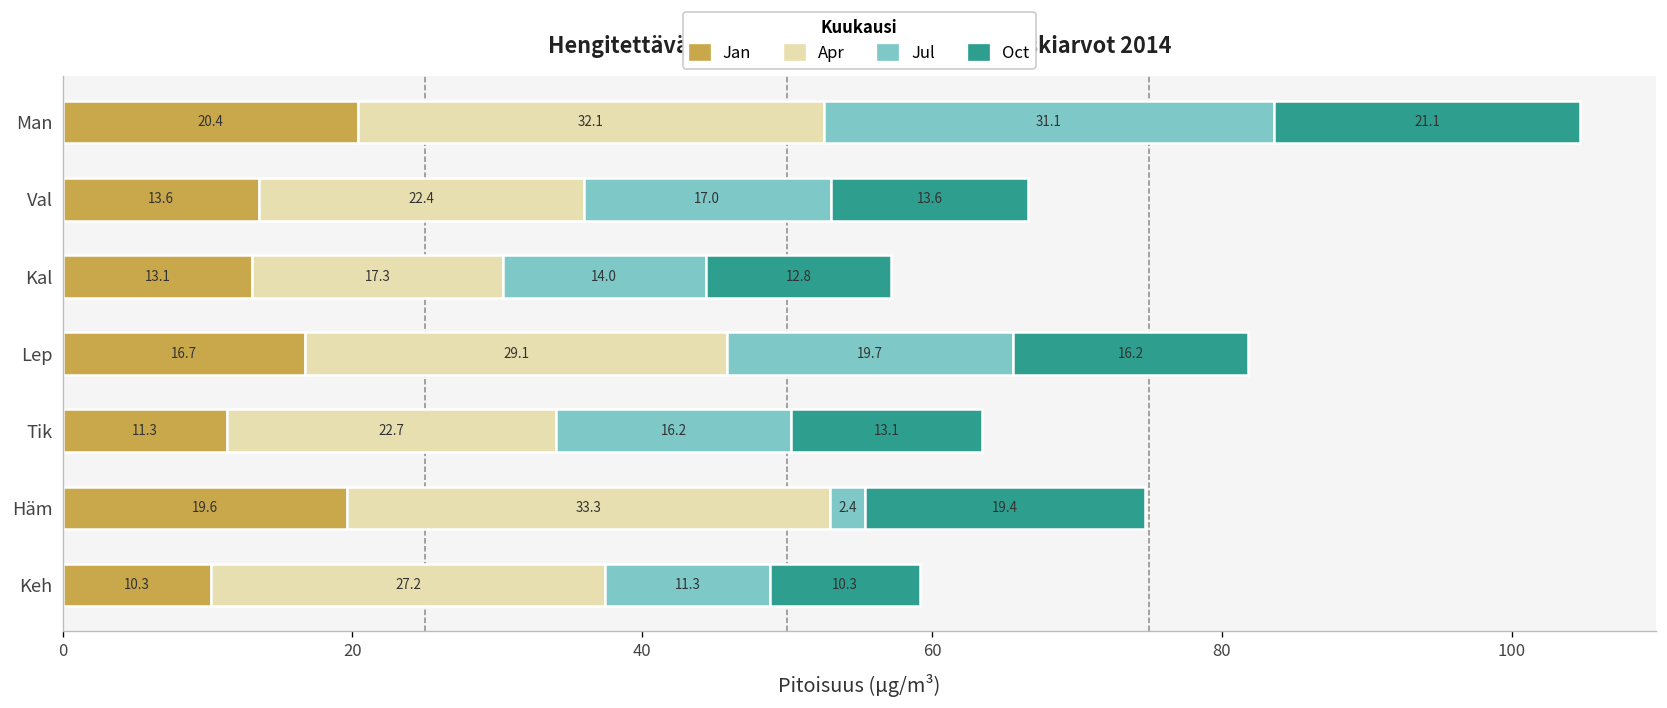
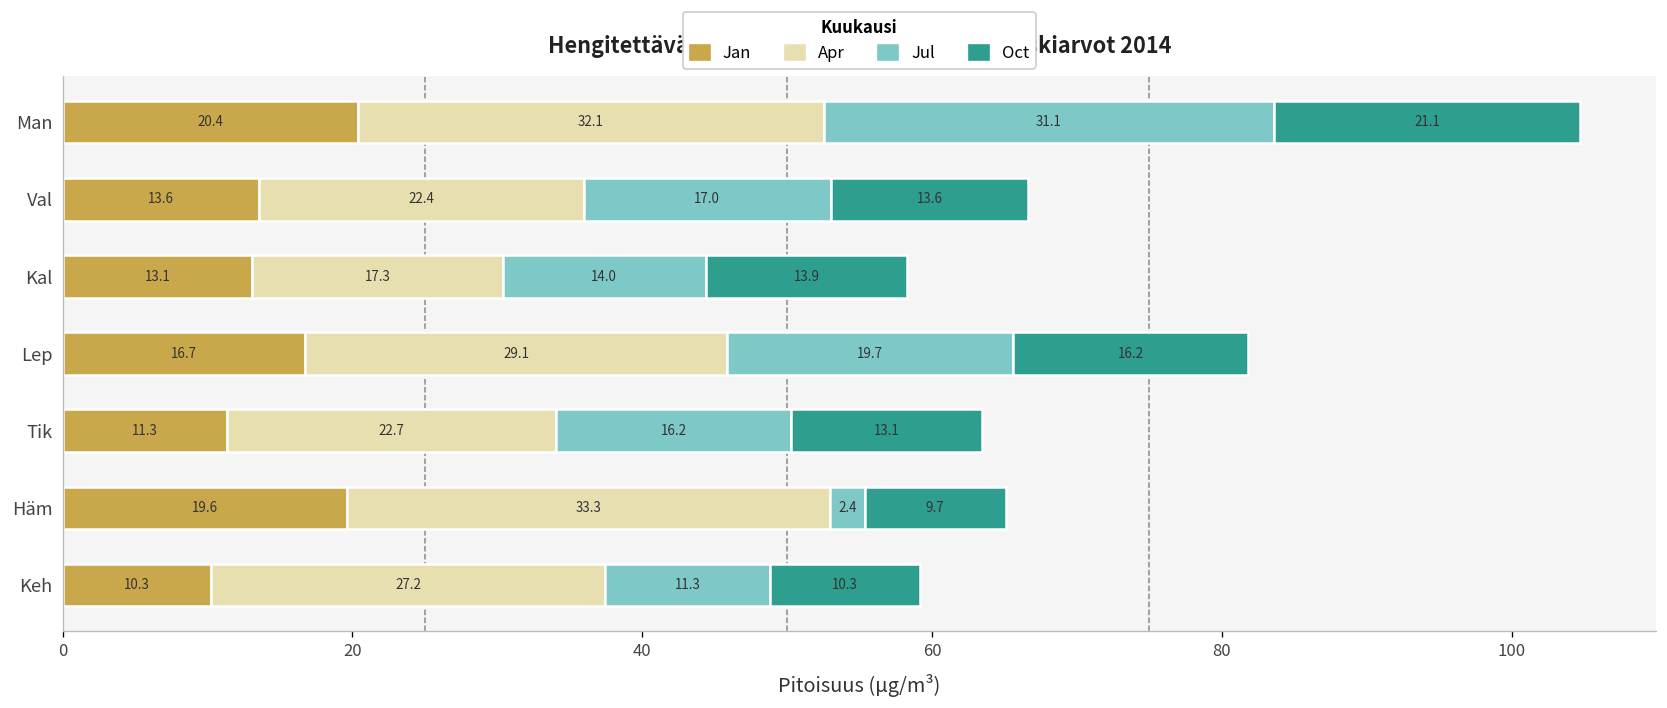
Oct, Kal: 12.8 -> 13.9
Oct, Häm: 19.4 -> 9.7
